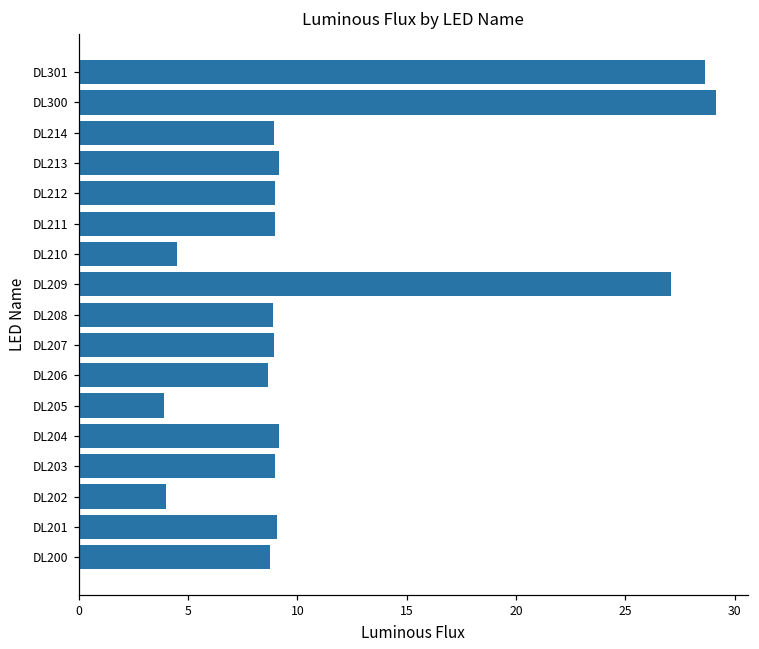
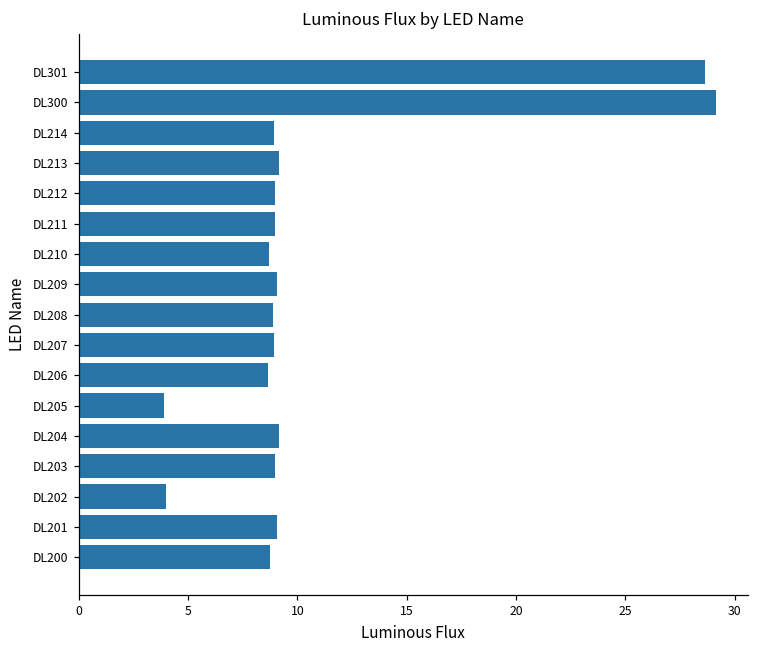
DL210: 4.5 -> 8.7
DL209: 27.1 -> 9.1
